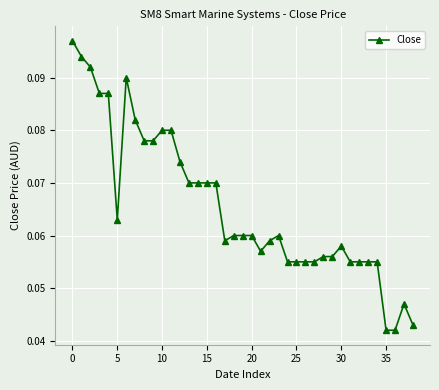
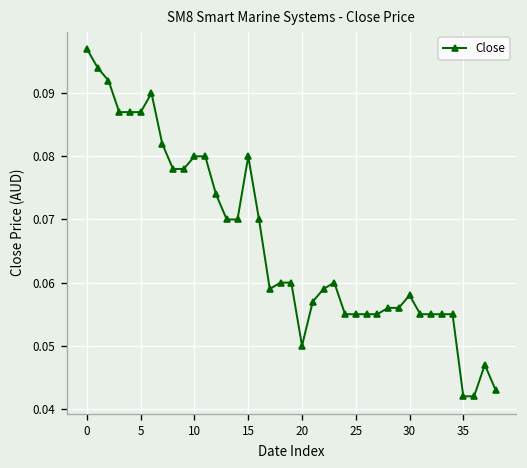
5: 0.063 -> 0.087
15: 0.07 -> 0.08
20: 0.06 -> 0.05
